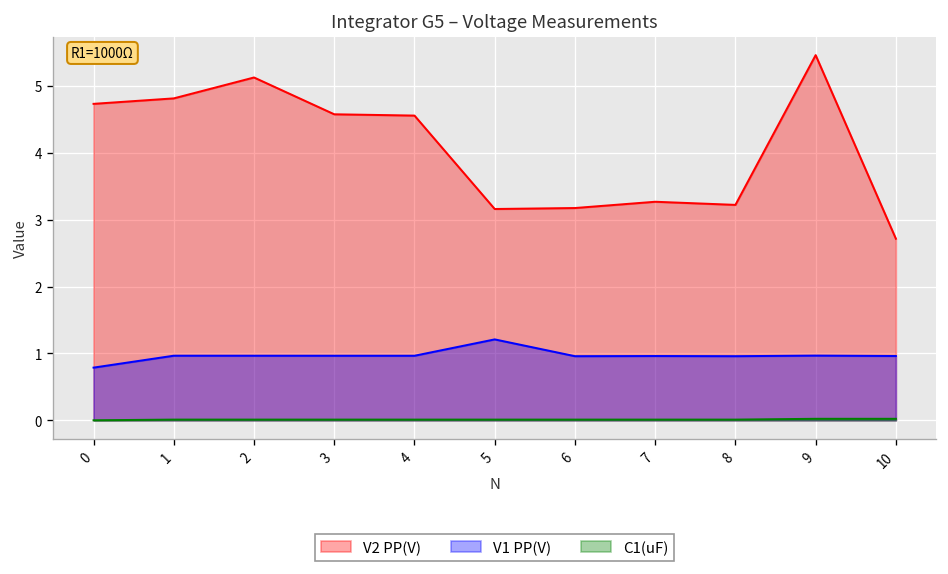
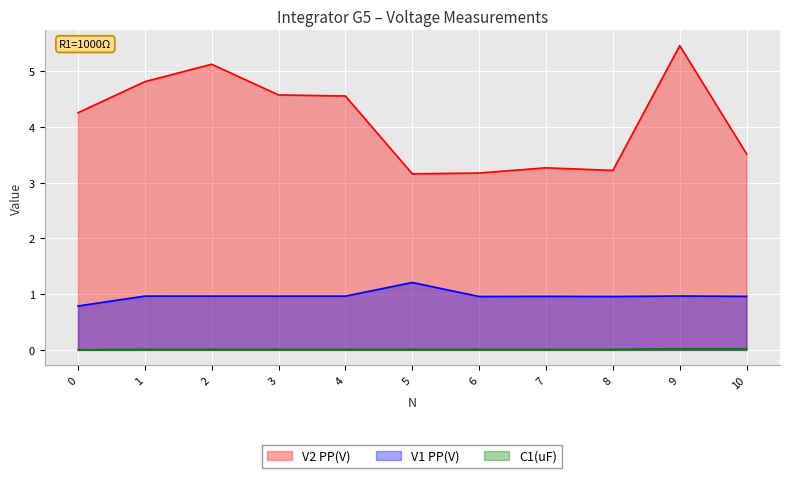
V2 PP(V), 0: 4.7 -> 4.3
V2 PP(V), 10: 2.7 -> 3.5
